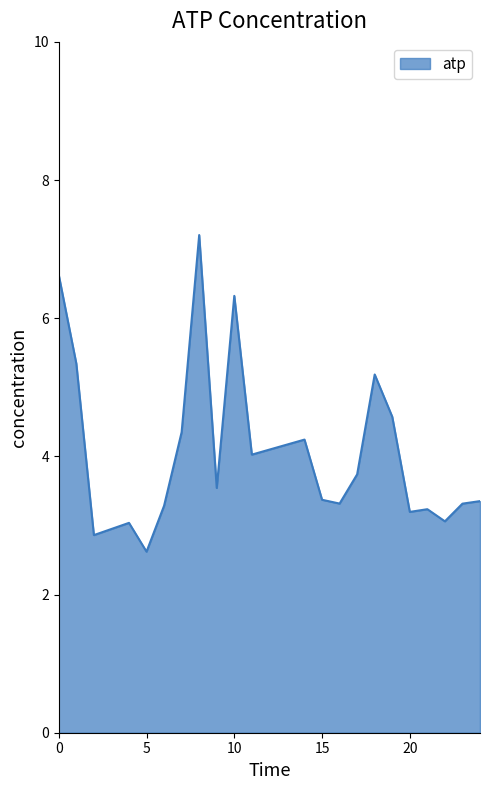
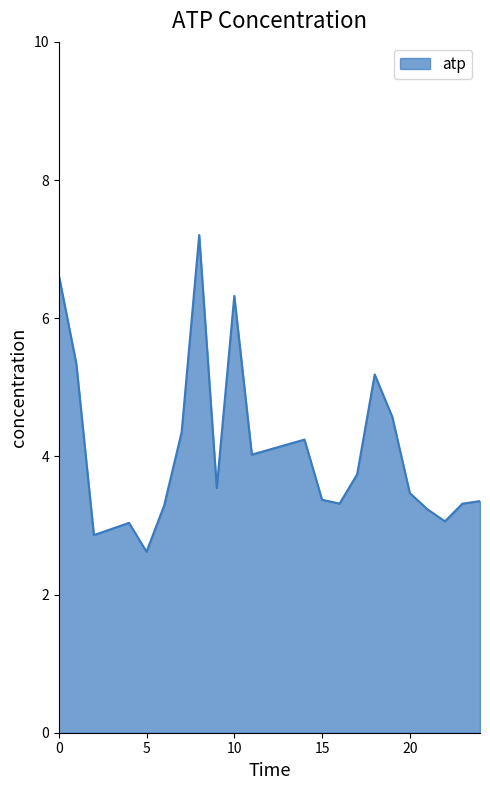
20: 3.2 -> 3.5
